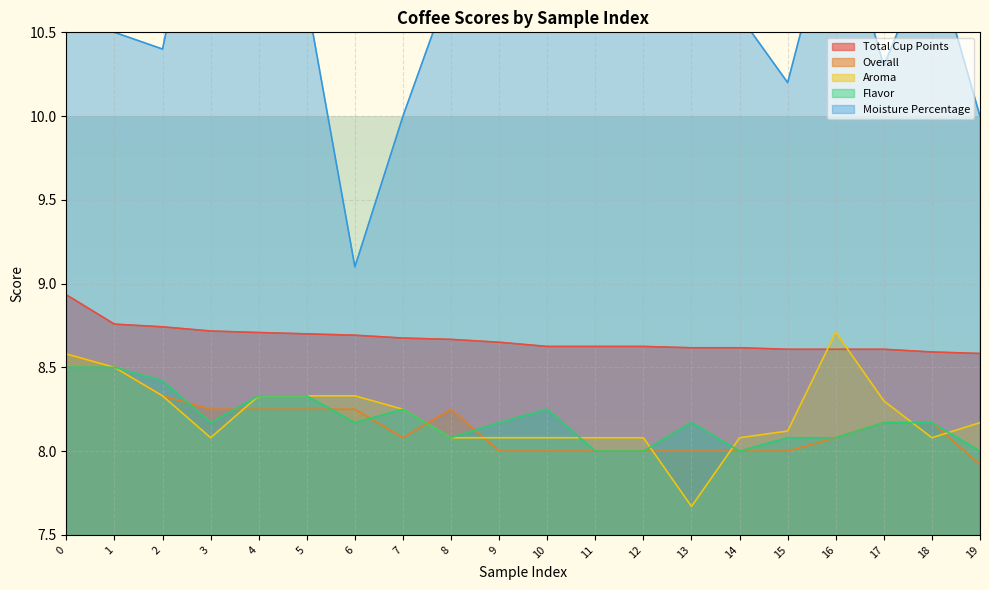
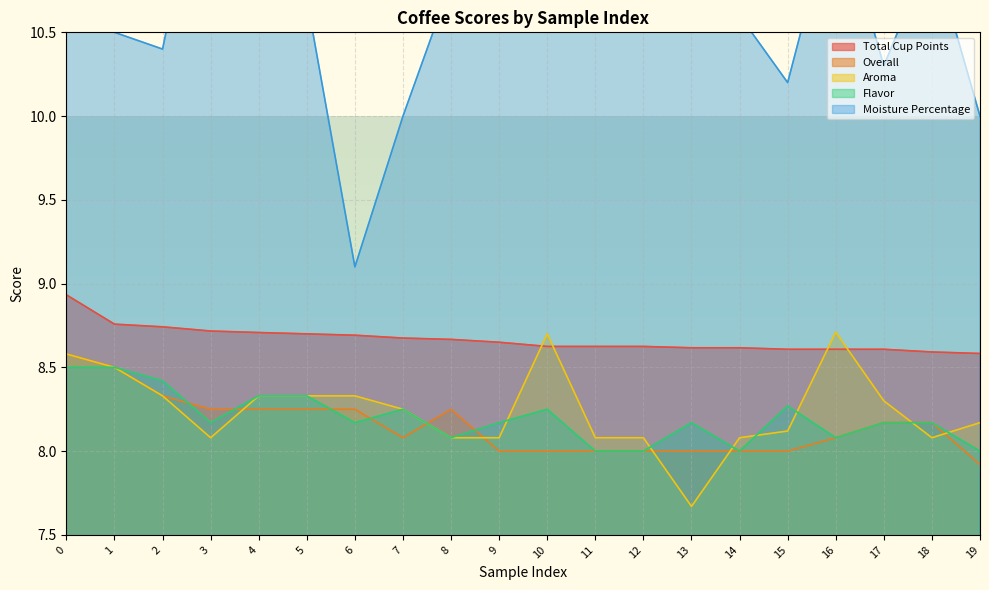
Aroma, 10: 8.08 -> 8.70
Flavor, 15: 8.08 -> 8.27
